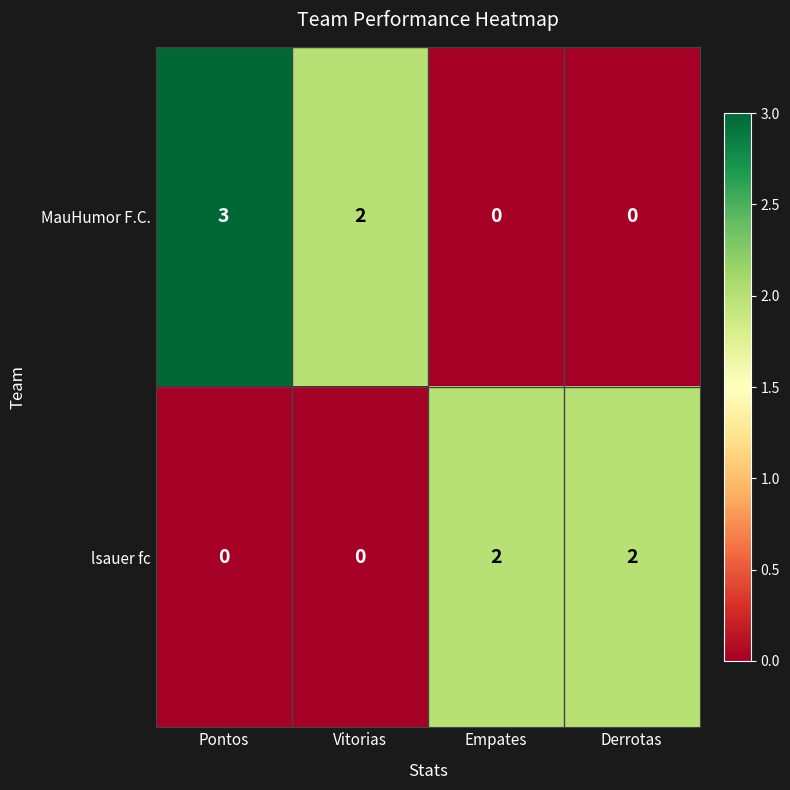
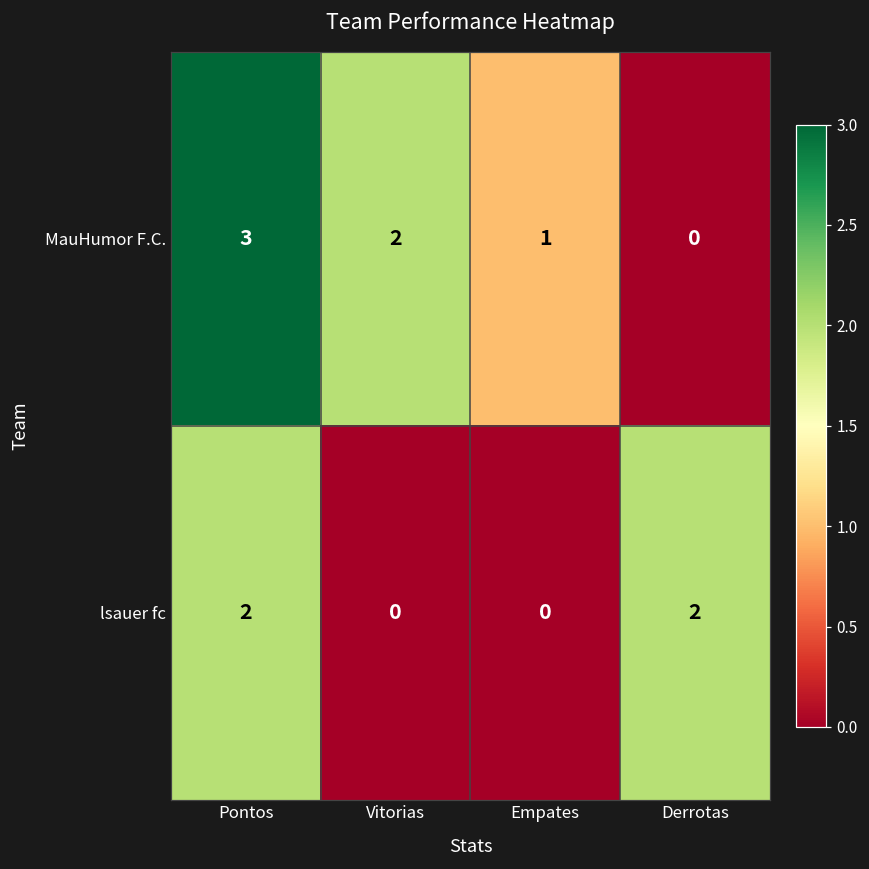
MauHumor F.C., Empates: 0 -> 1
lsauer fc, Pontos: 0 -> 2
lsauer fc, Empates: 2 -> 0
